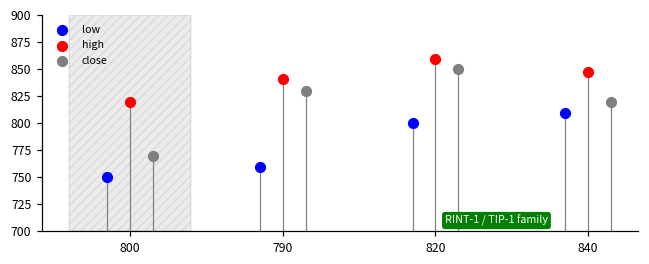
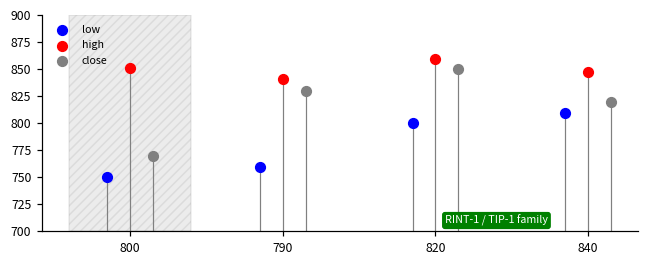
high, 800: 820 -> 850
